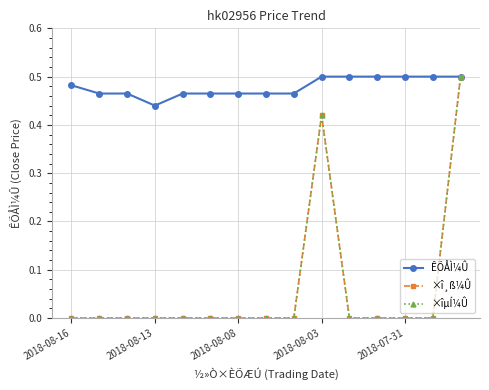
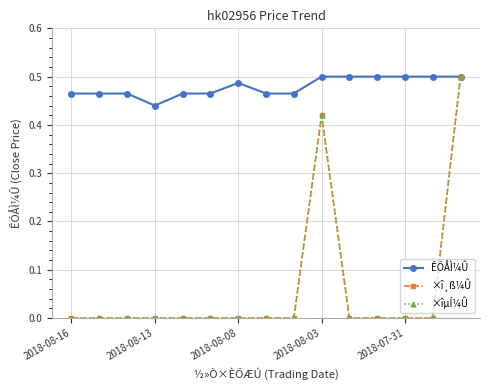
ÊÕÅÌ¼Û, 2018-08-16: 0.48 -> 0.47
ÊÕÅÌ¼Û, 2018-08-08: 0.47 -> 0.49
